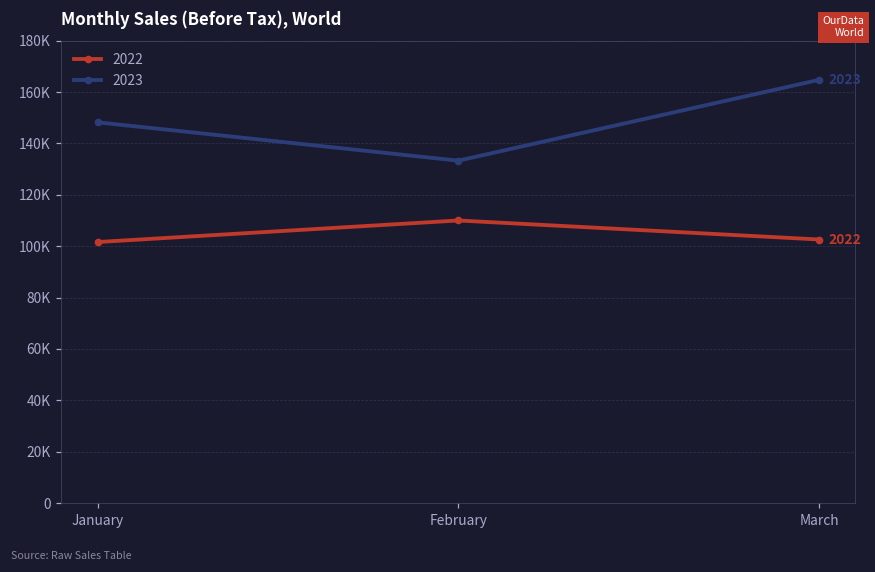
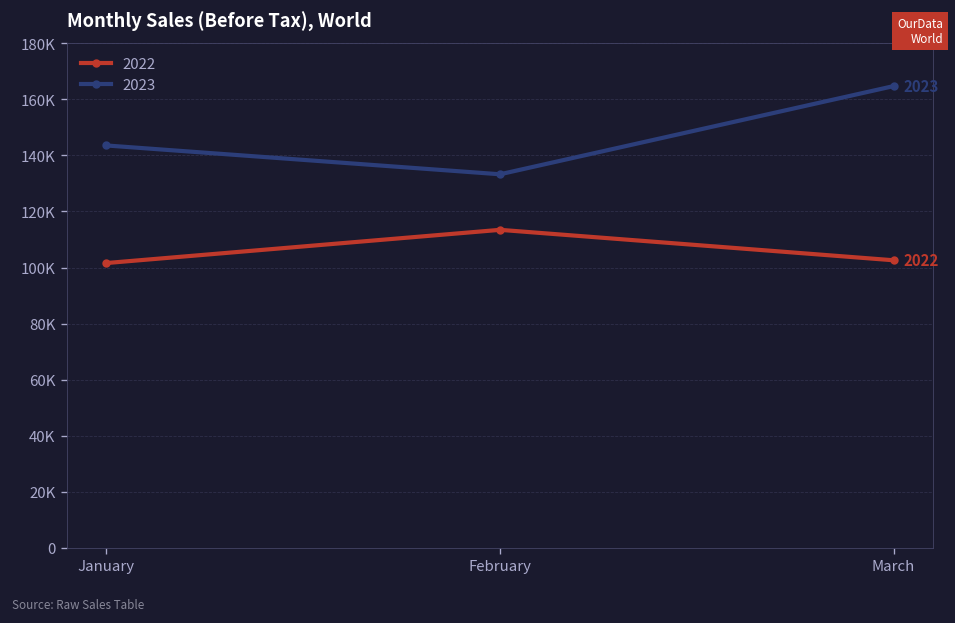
2023, January: 148000 -> 144000
2022, February: 110000 -> 113000
